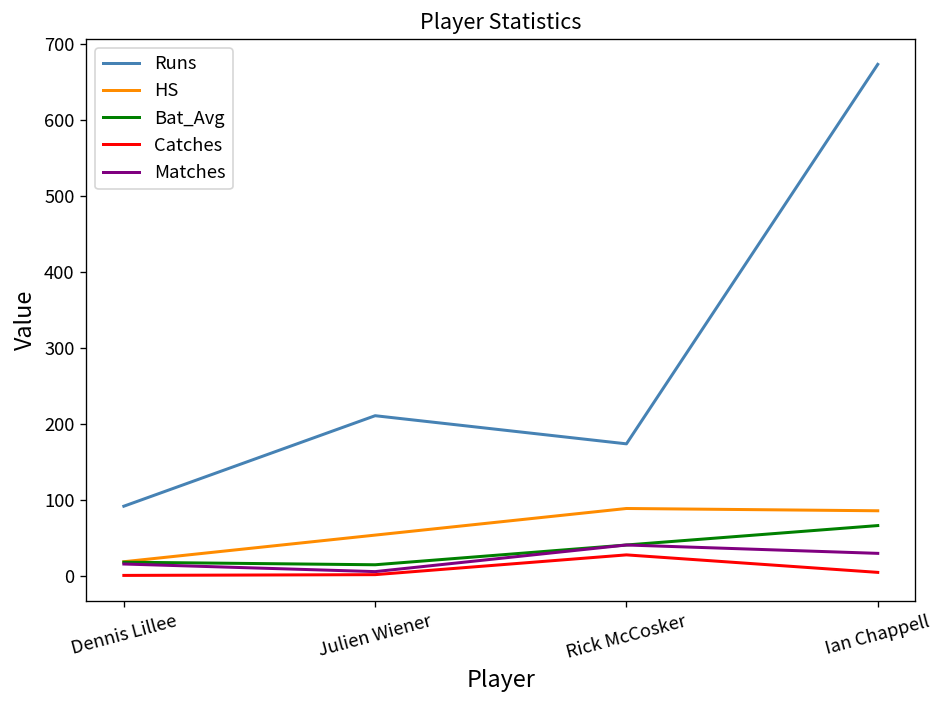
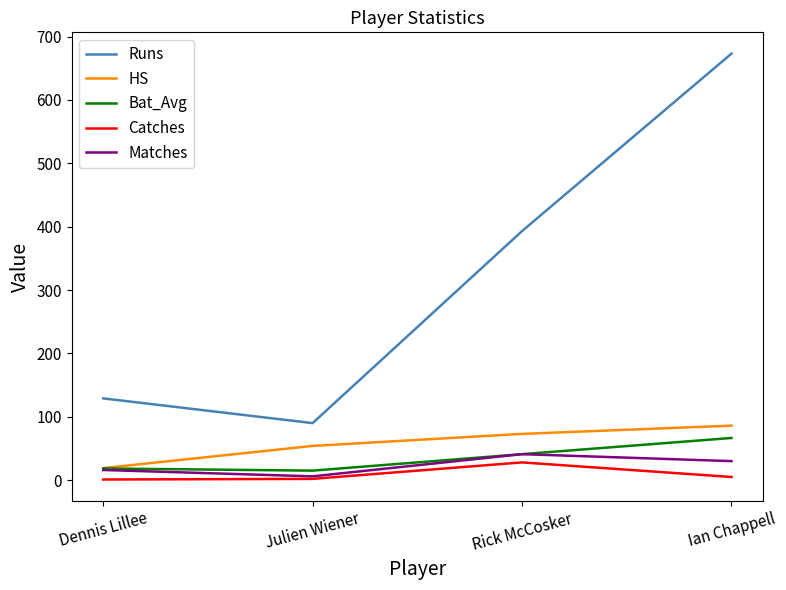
Runs, Dennis Lillee: 90 -> 130
Runs, Julien Wiener: 210 -> 90
Runs, Rick McCosker: 170 -> 390
HS, Rick McCosker: 90 -> 70
